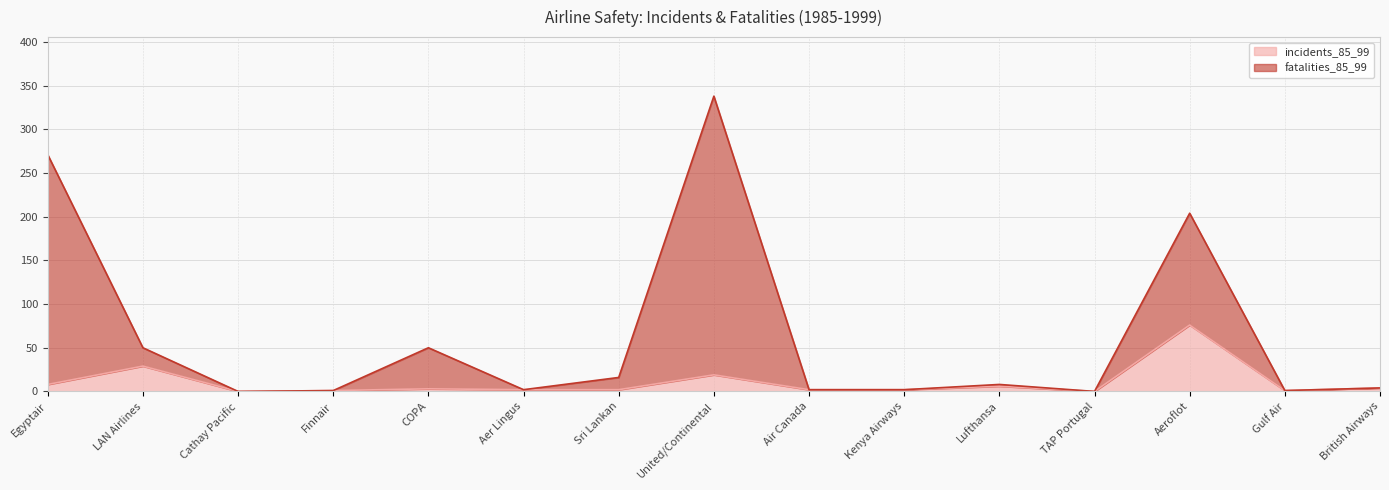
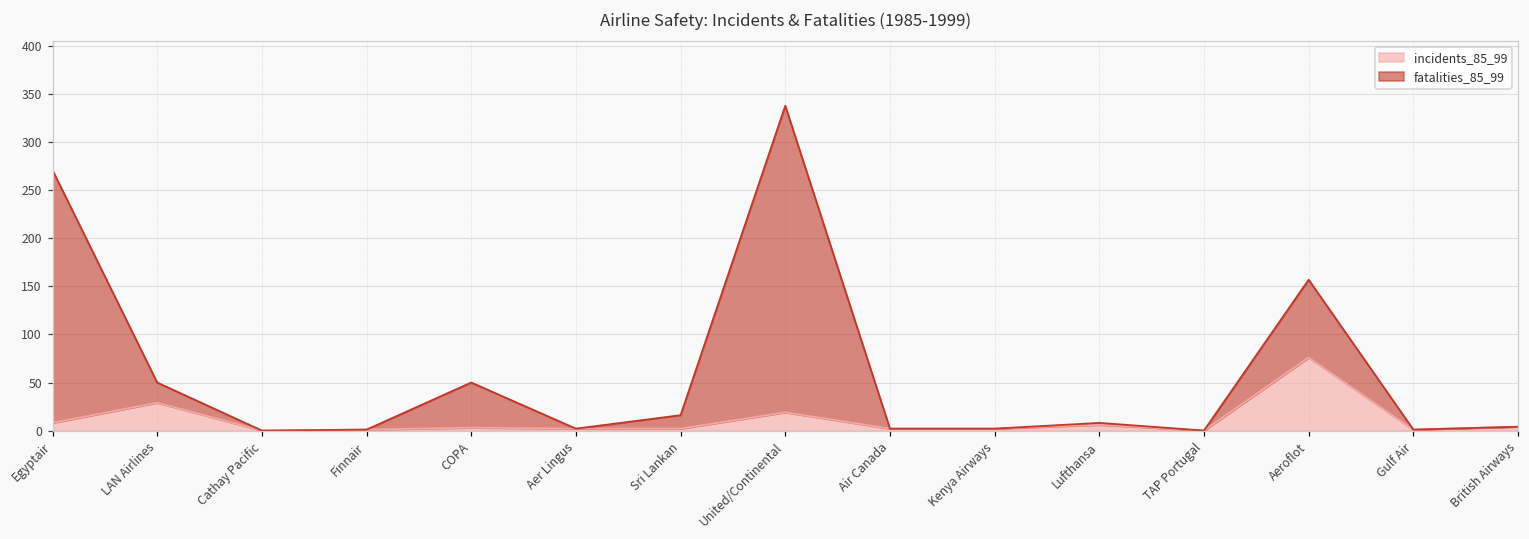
fatalities_85_99, Aeroflot: 130 -> 80
